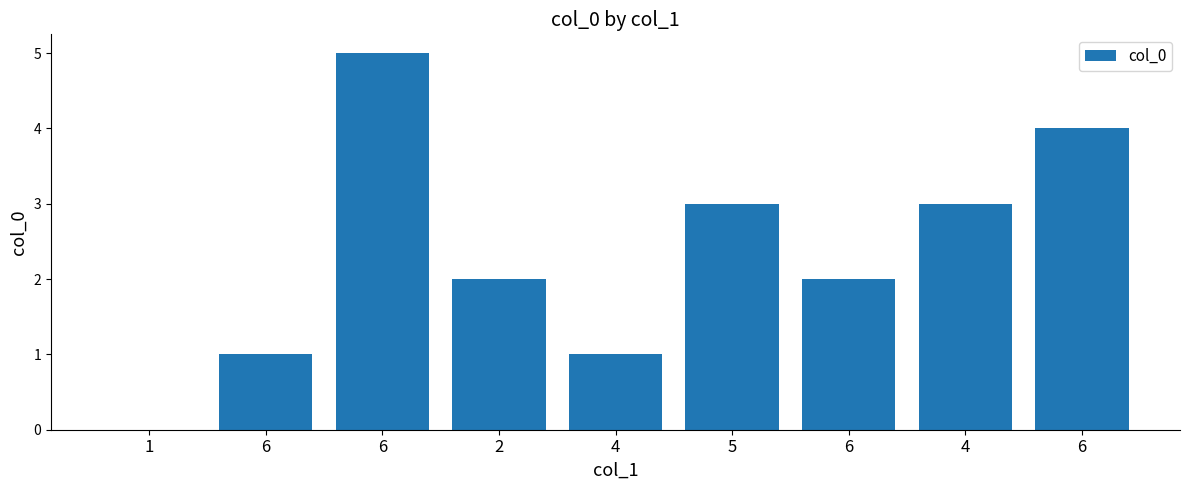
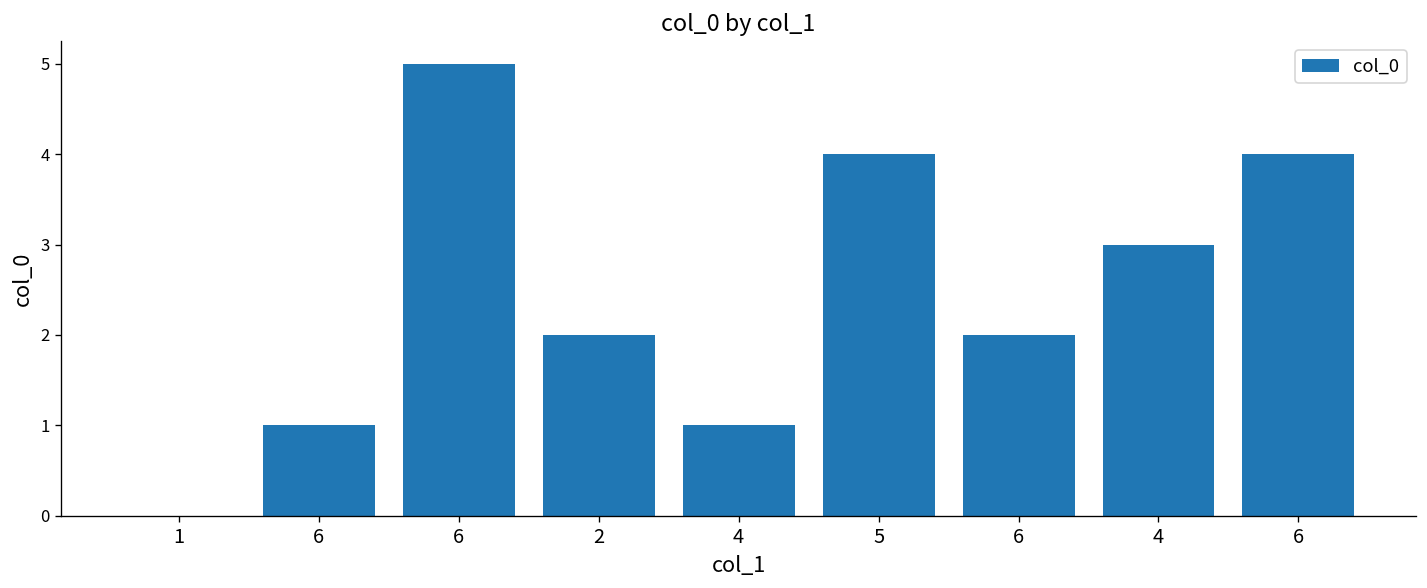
5: 3 -> 4
